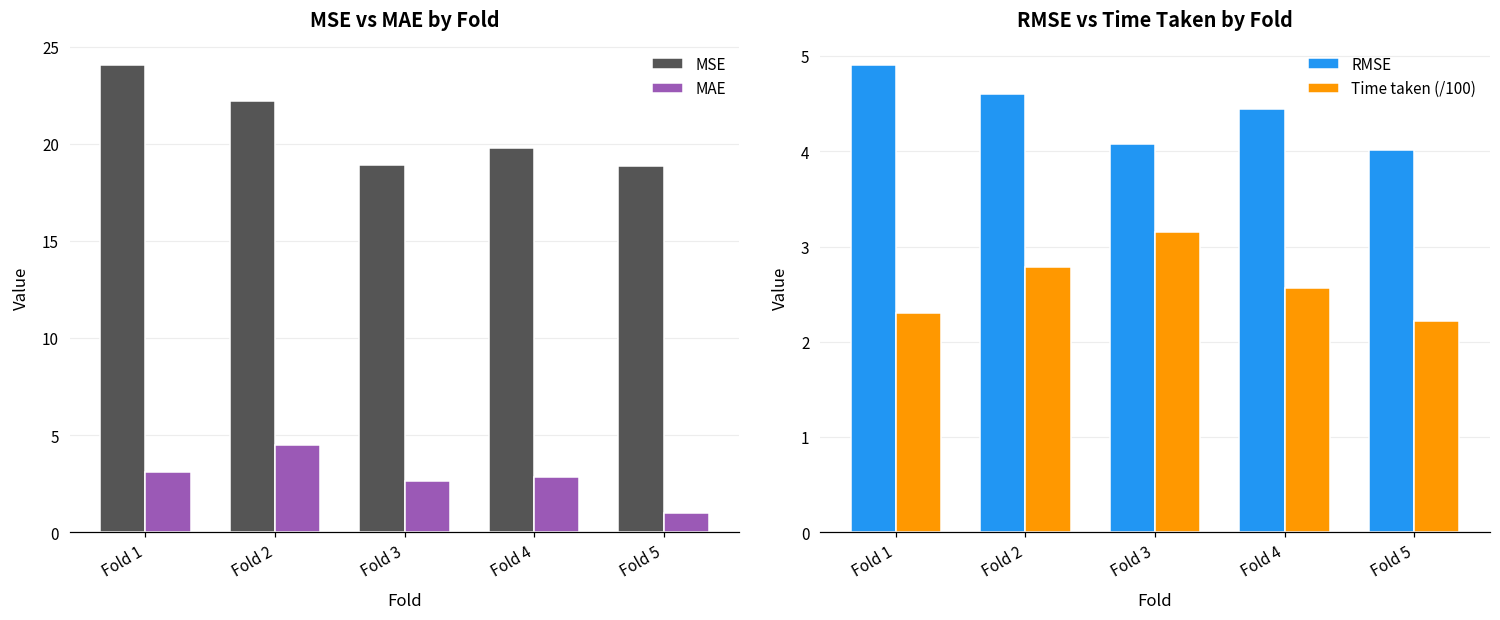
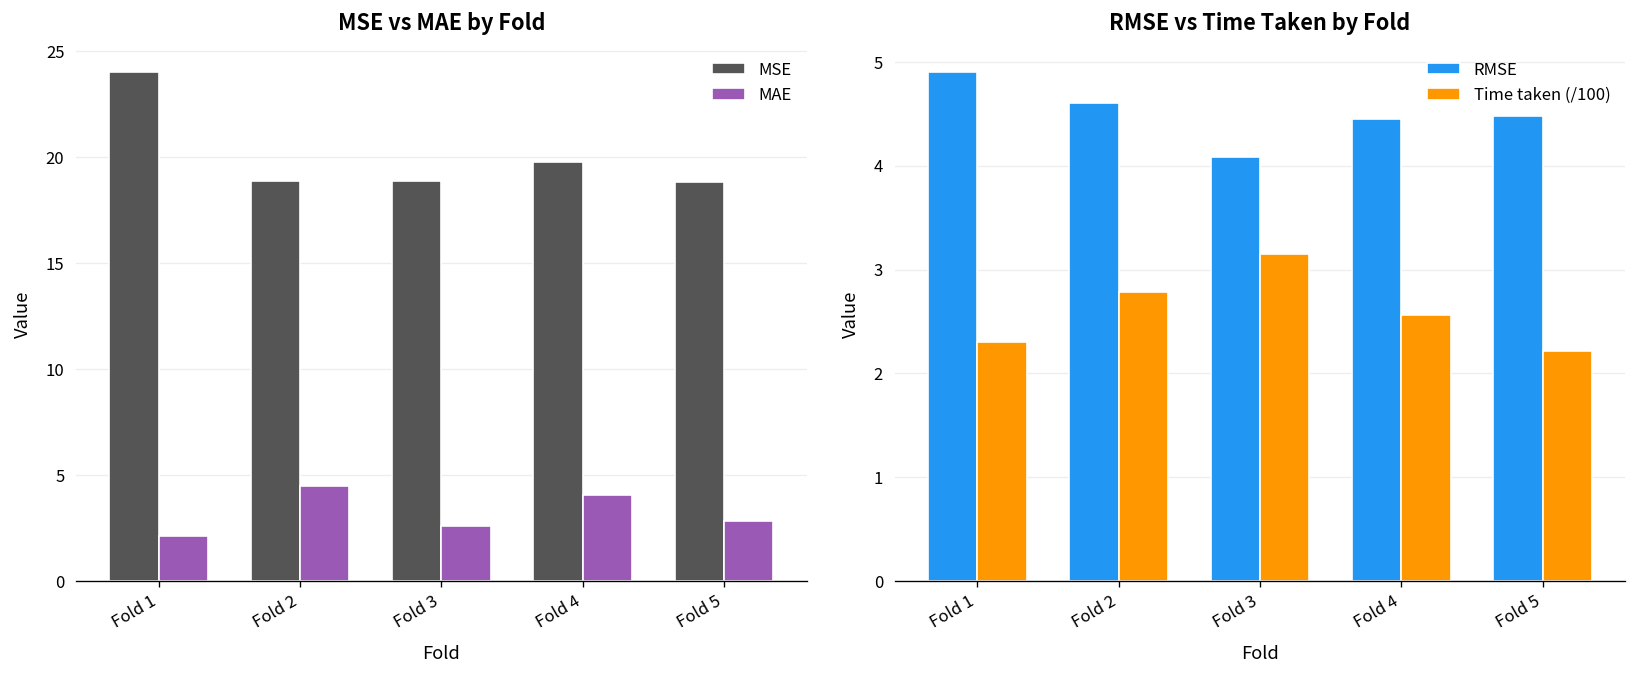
MSE vs MAE by Fold, MAE, Fold 1: 3.1 -> 2.1
MSE vs MAE by Fold, MSE, Fold 2: 22.2 -> 18.9
MSE vs MAE by Fold, MAE, Fold 4: 2.8 -> 4.1
MSE vs MAE by Fold, MAE, Fold 5: 1.0 -> 2.8
RMSE vs Time Taken by Fold, RMSE, Fold 5: 4.0 -> 4.5
